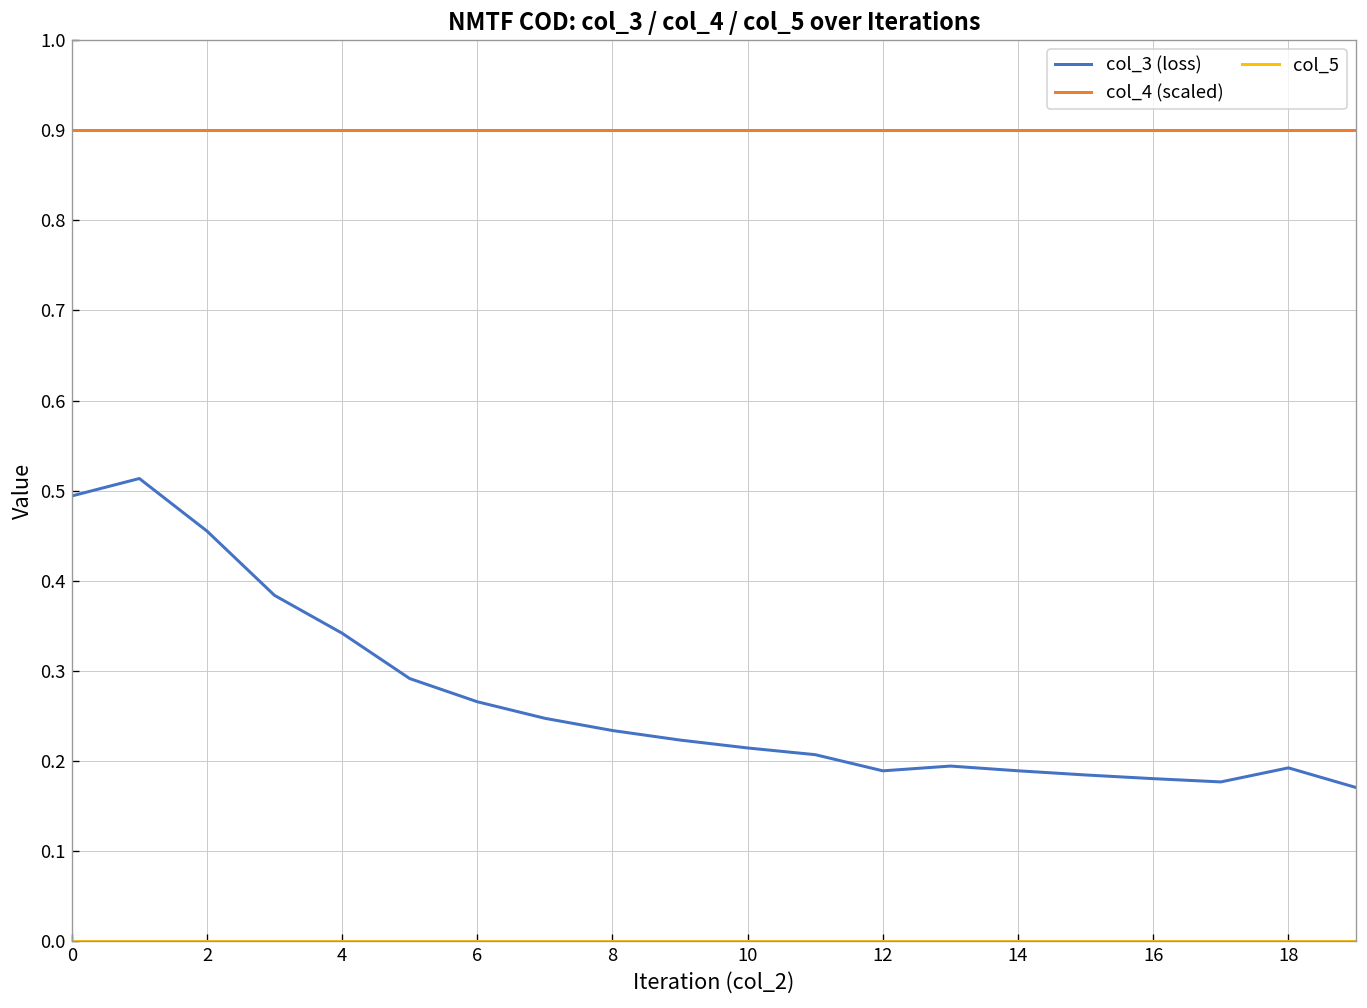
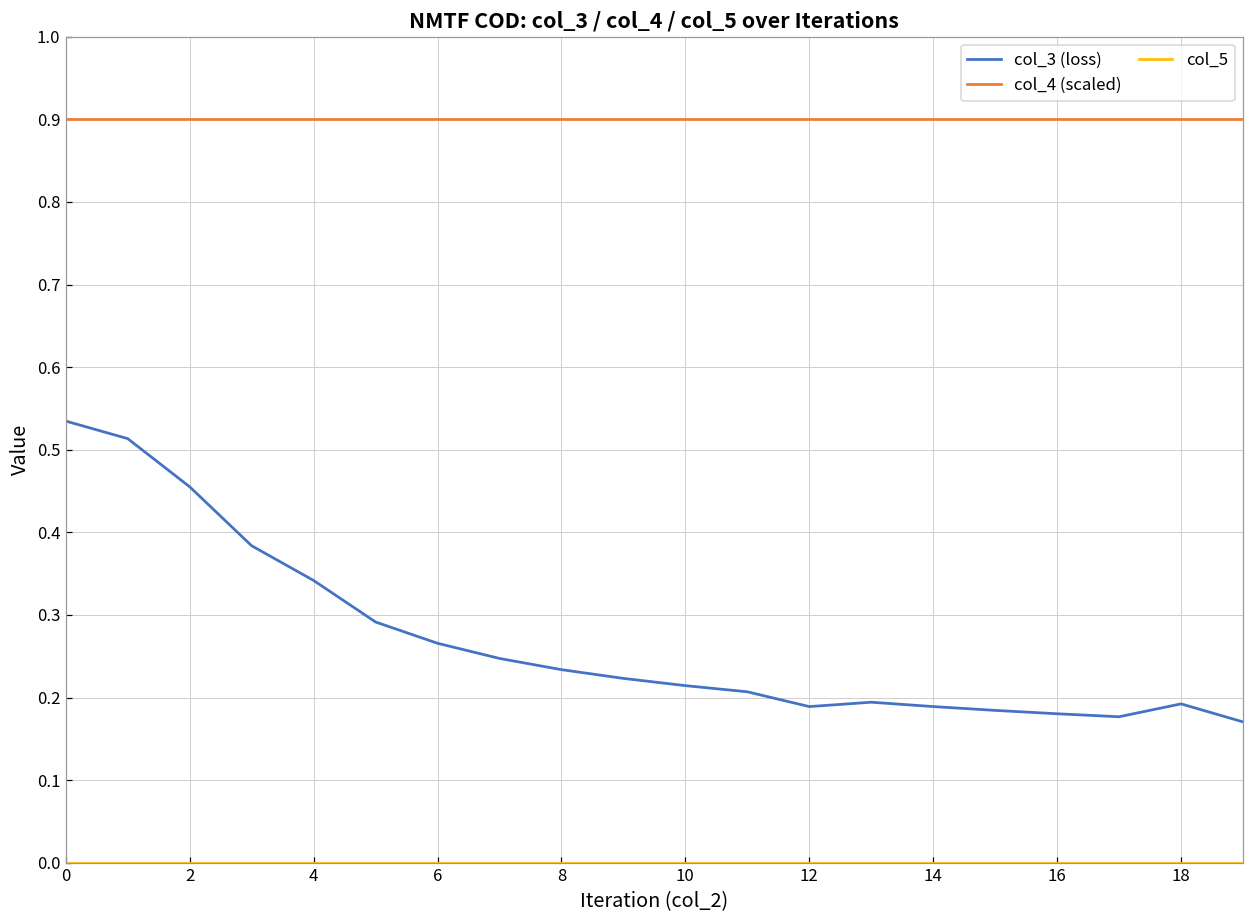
col_3 (loss), 0: 0.49 -> 0.53
